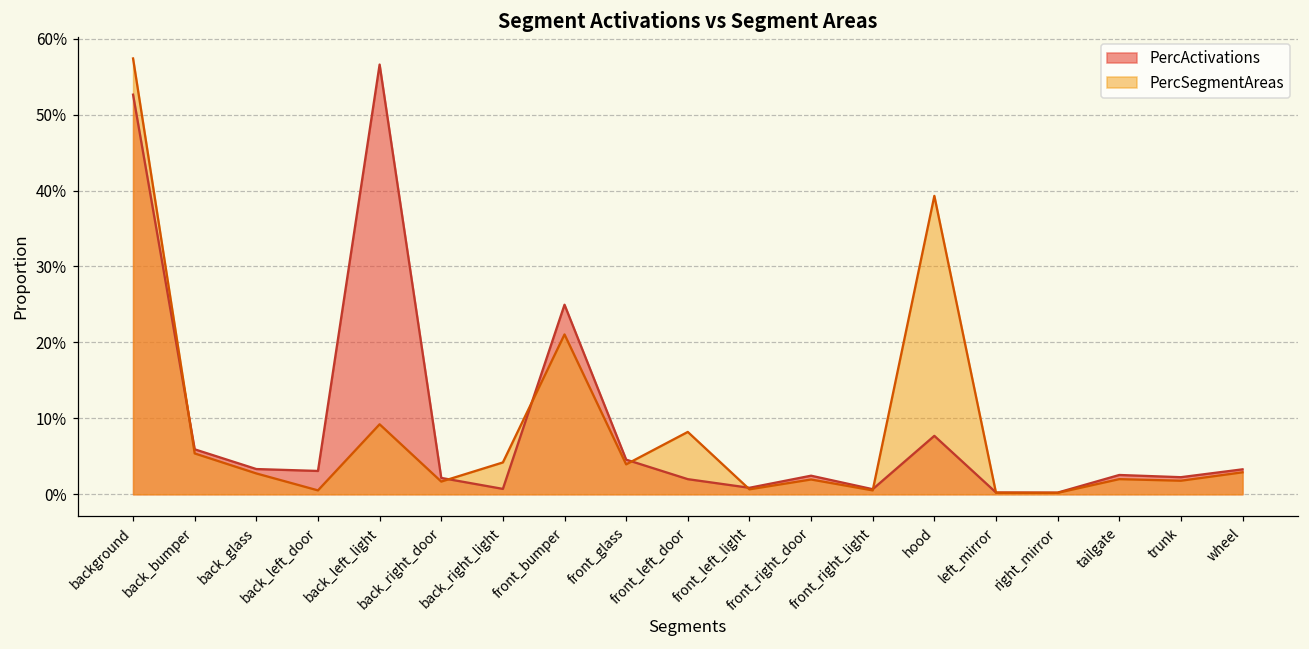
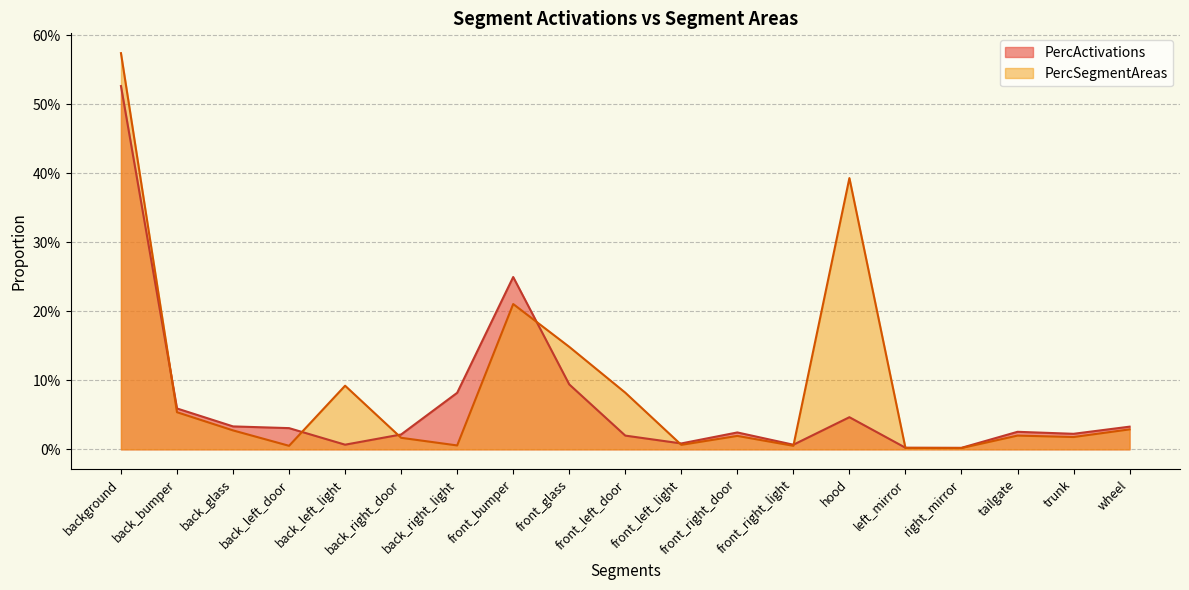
PercActivations, back_left_light: 57% -> 1%
PercActivations, back_right_light: 1% -> 8%
PercSegmentAreas, back_right_light: 4% -> 1%
PercActivations, front_glass: 5% -> 9%
PercSegmentAreas, front_glass: 4% -> 15%
PercActivations, hood: 8% -> 5%
